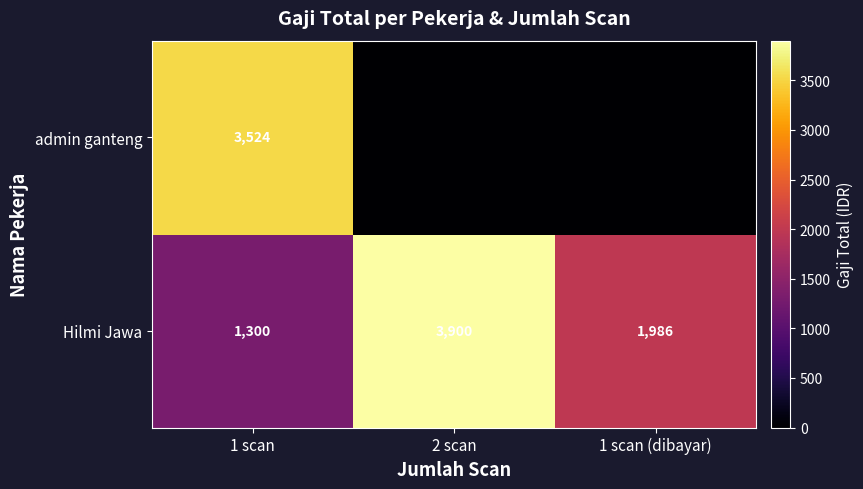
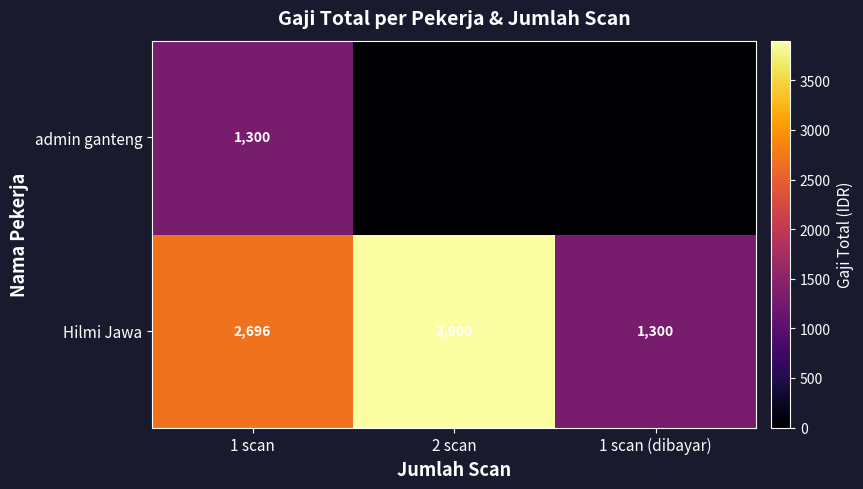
admin ganteng, 1 scan: 3,524 -> 1,300
Hilmi Jawa, 1 scan: 1,300 -> 2,696
Hilmi Jawa, 1 scan (dibayar): 1,986 -> 1,300
